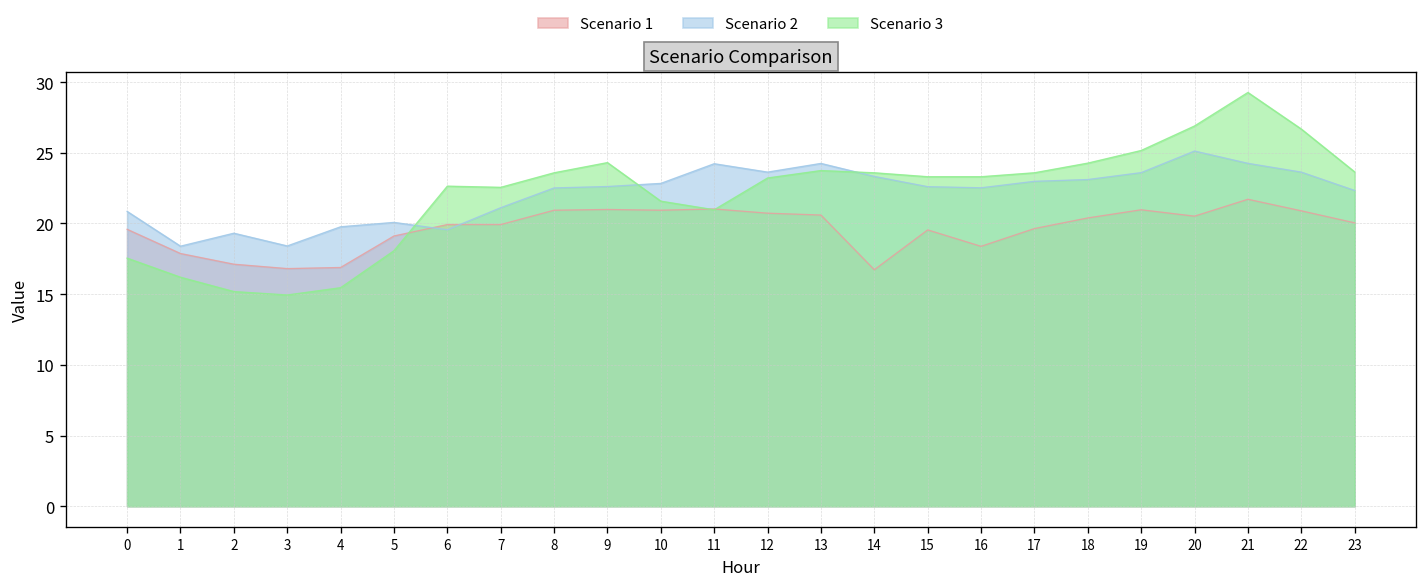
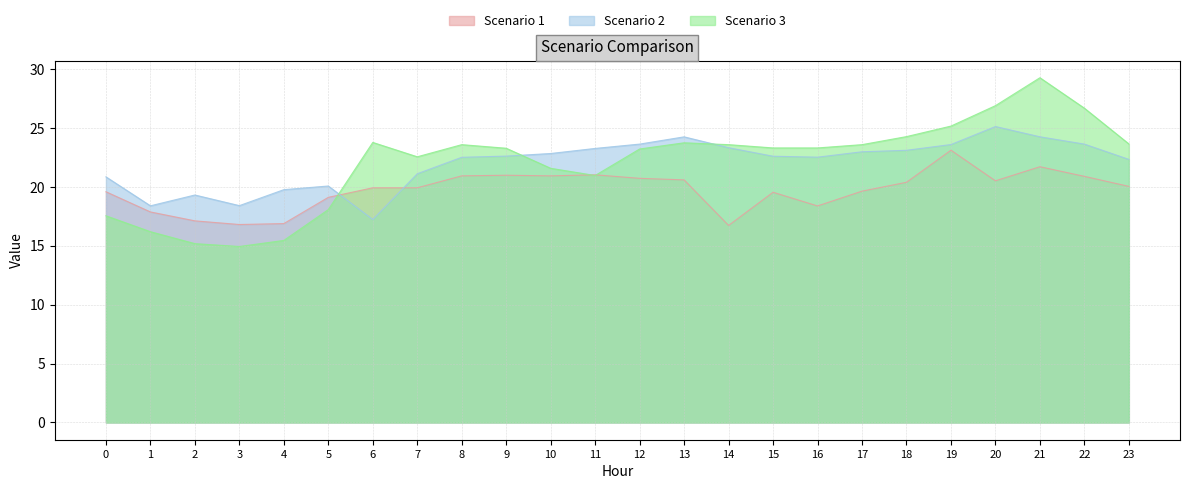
Scenario 2, 6: 19.6 -> 17.2
Scenario 3, 6: 22.6 -> 23.8
Scenario 3, 9: 24.3 -> 23.3
Scenario 2, 11: 24.2 -> 23.3
Scenario 1, 19: 21.0 -> 23.1
